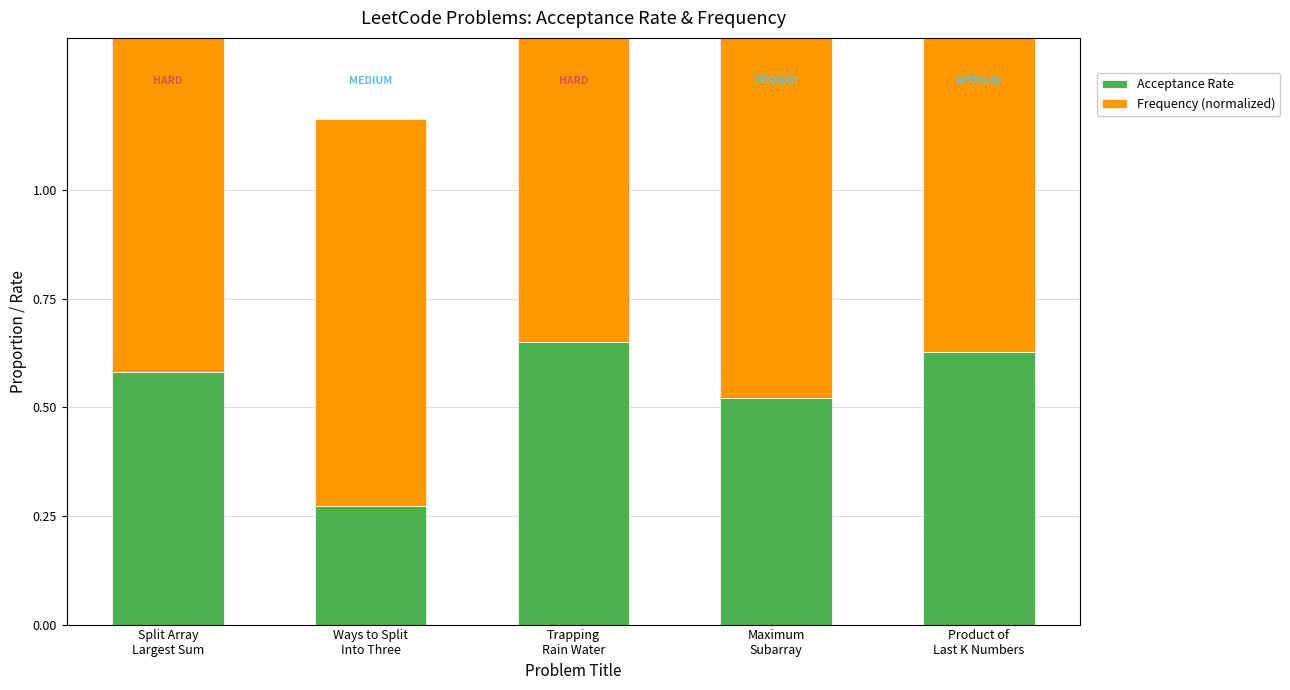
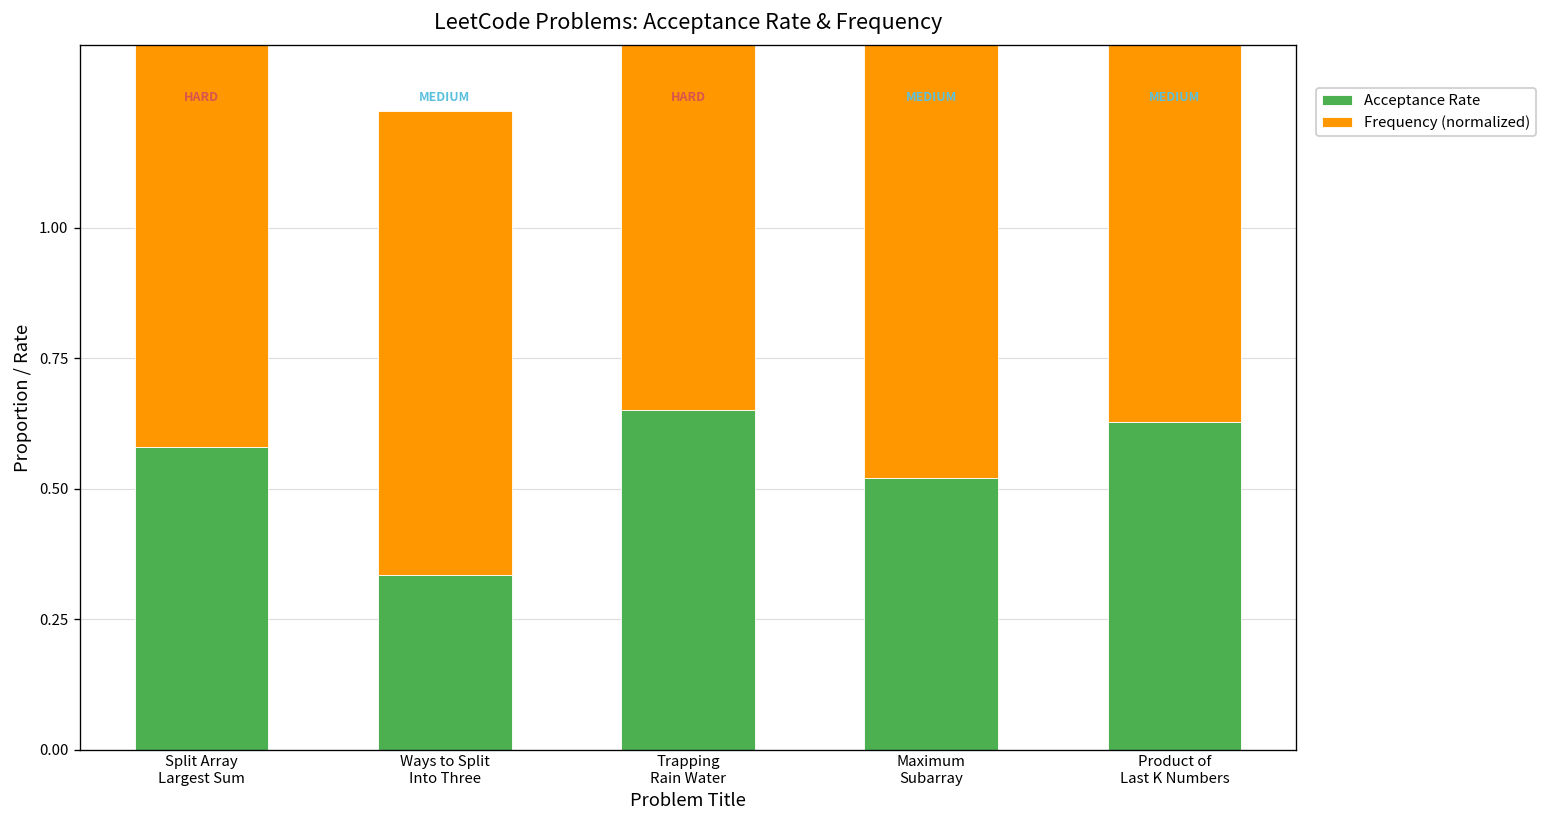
Acceptance Rate, Ways to Split Into Three: 0.27 -> 0.33
